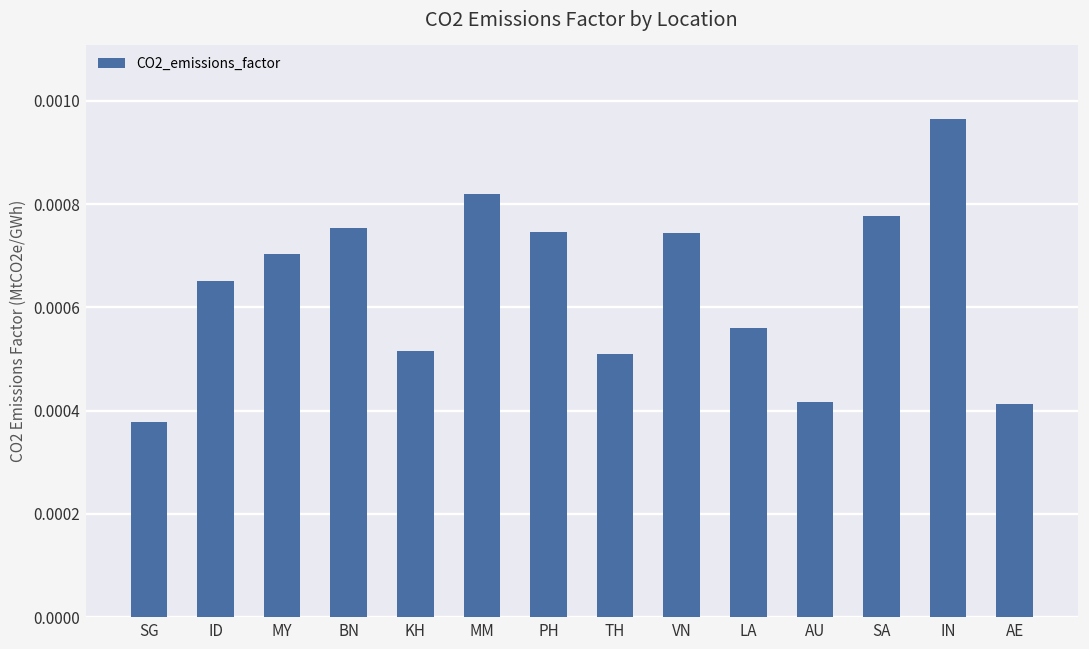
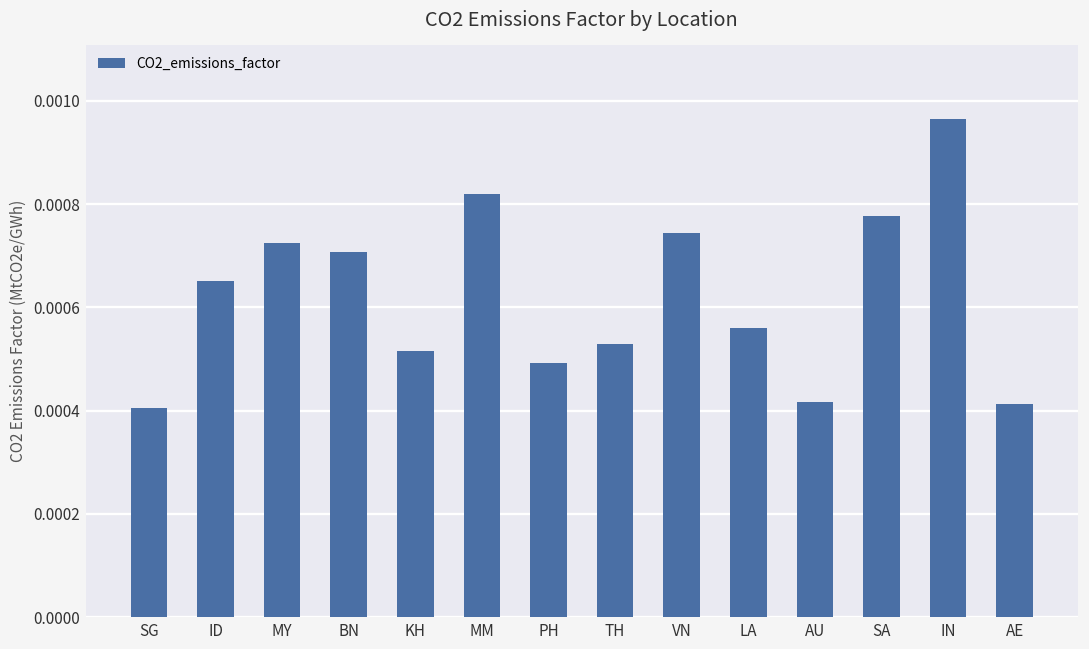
SG: 0.00038 -> 0.00041
MY: 0.00070 -> 0.00073
BN: 0.00075 -> 0.00071
PH: 0.00075 -> 0.00049
TH: 0.00051 -> 0.00053
